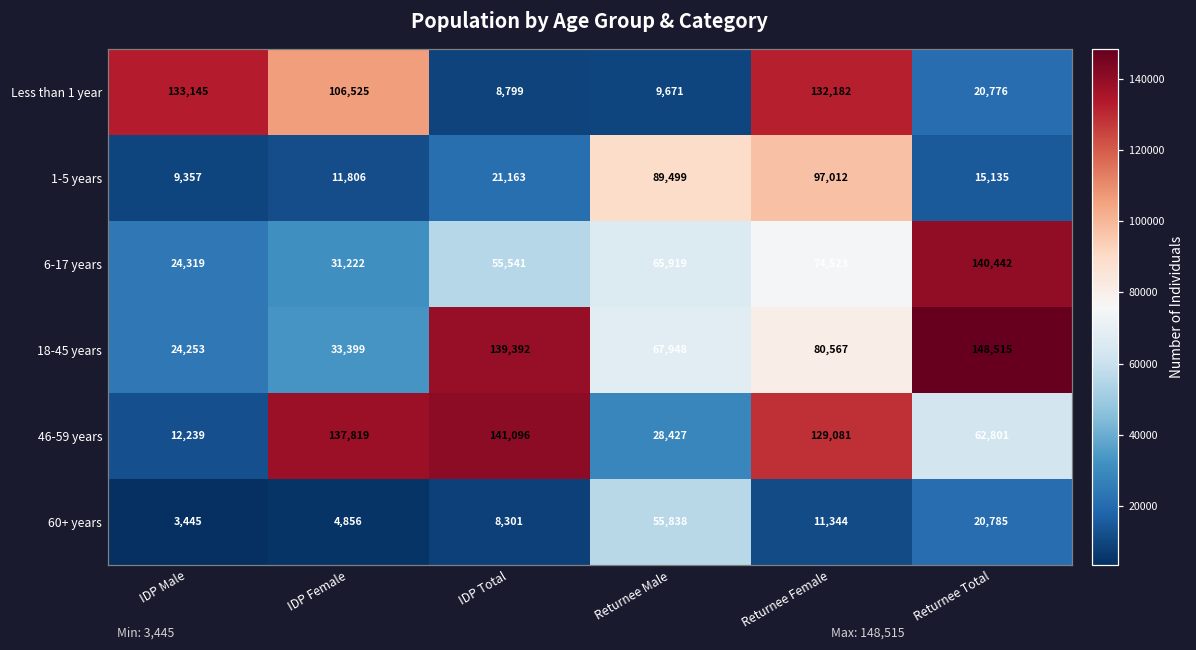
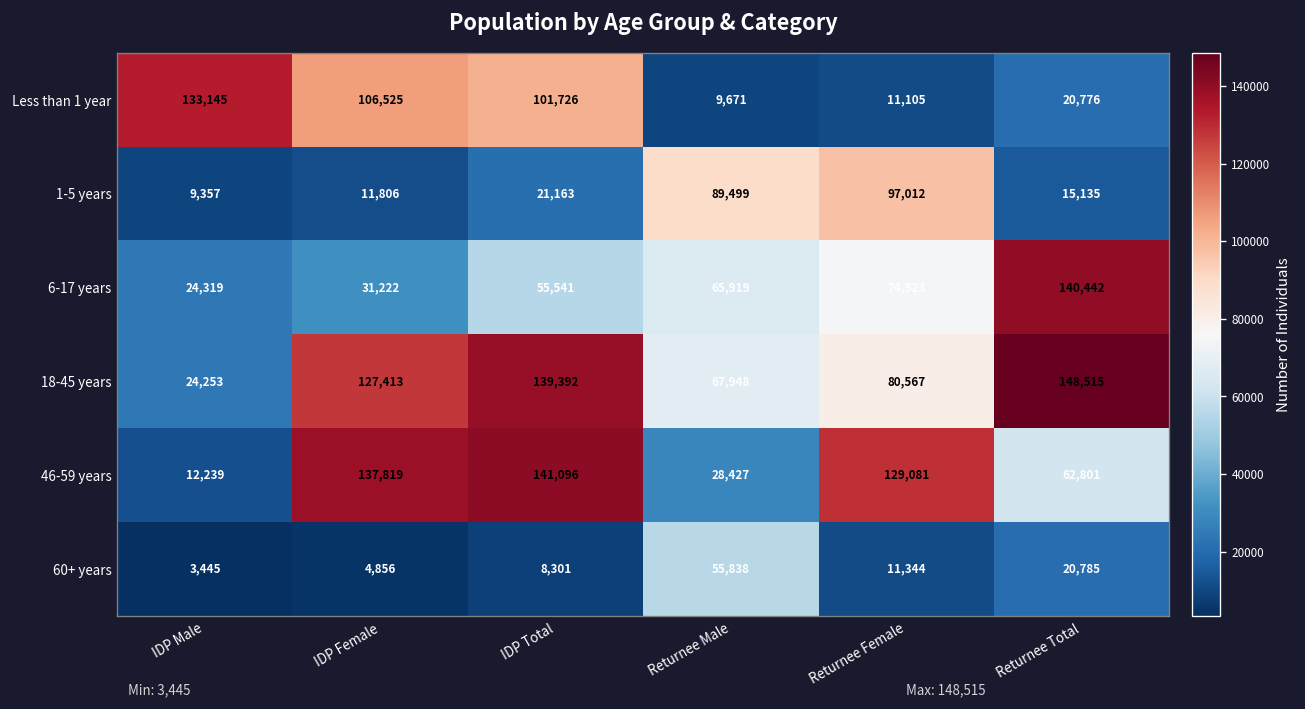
Less than 1 year, IDP Total: 8,799 -> 101,726
Less than 1 year, Returnee Female: 132,182 -> 11,105
18-45 years, IDP Female: 33,399 -> 127,413
